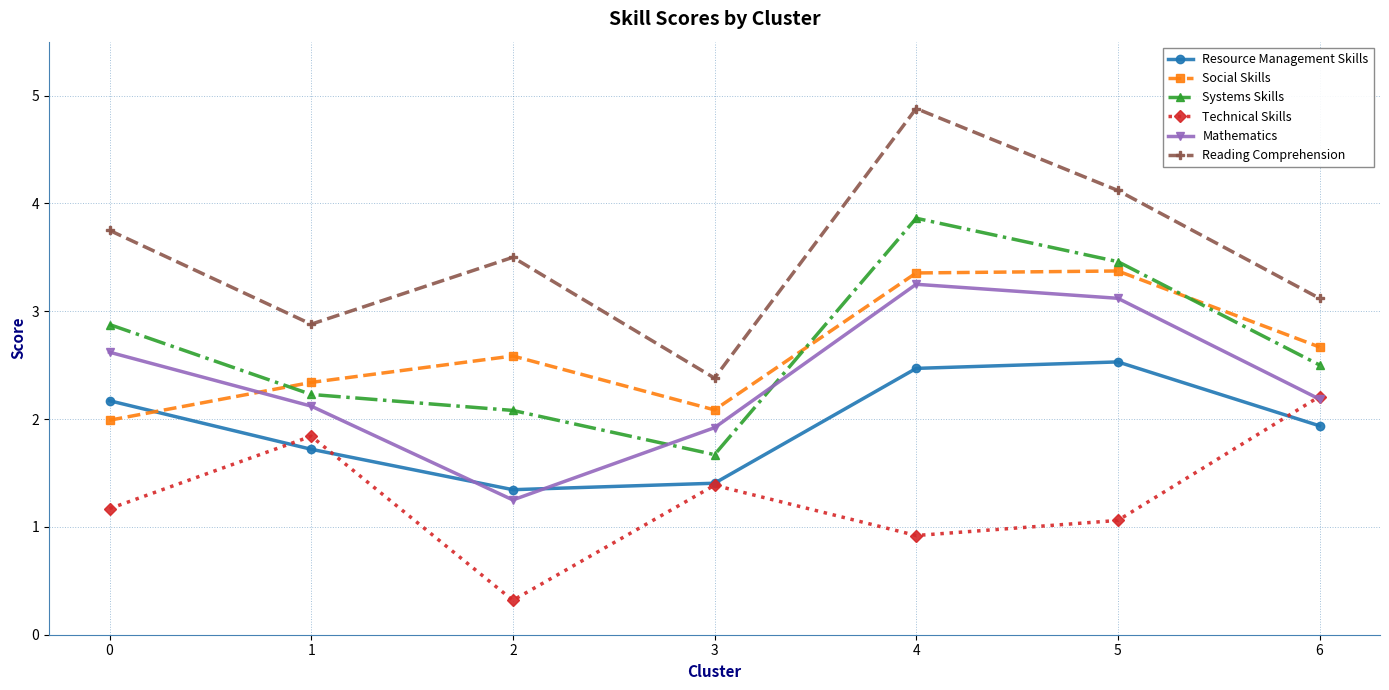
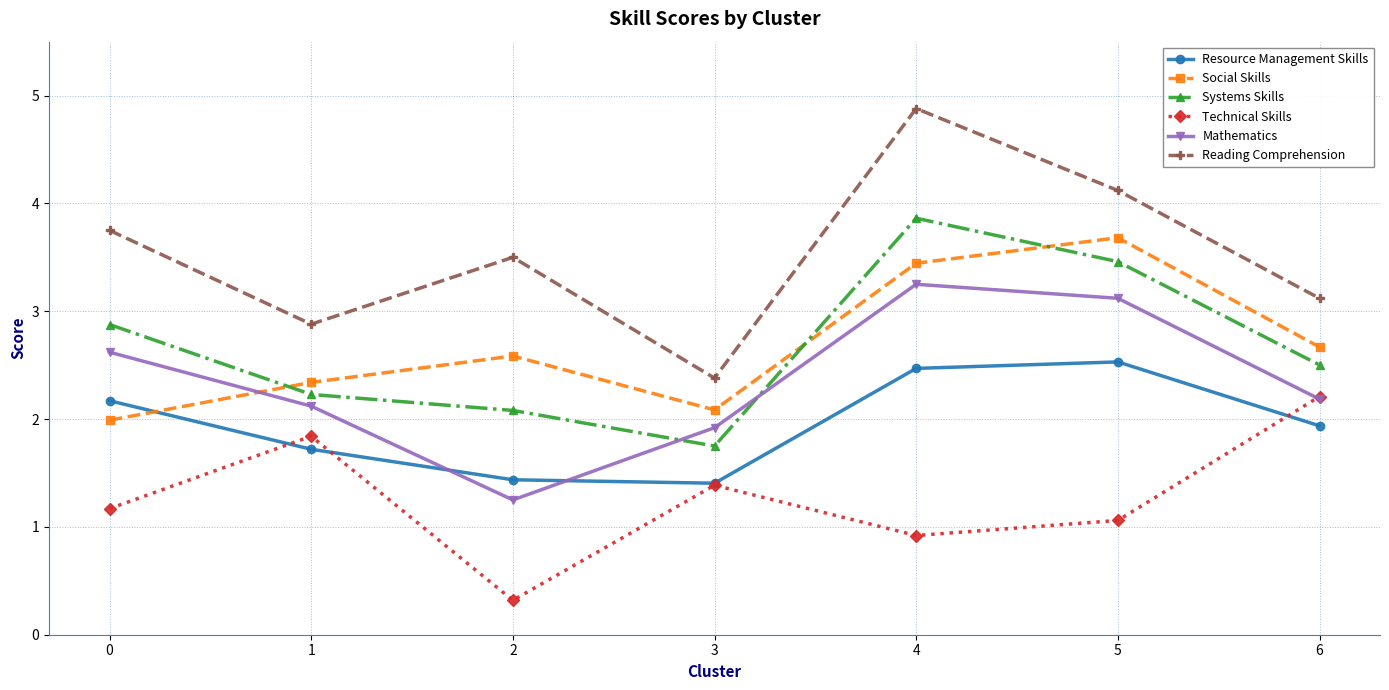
Resource Management Skills, 2: 1.35 -> 1.44
Systems Skills, 3: 1.67 -> 1.75
Social Skills, 4: 3.36 -> 3.45
Social Skills, 5: 3.37 -> 3.68
